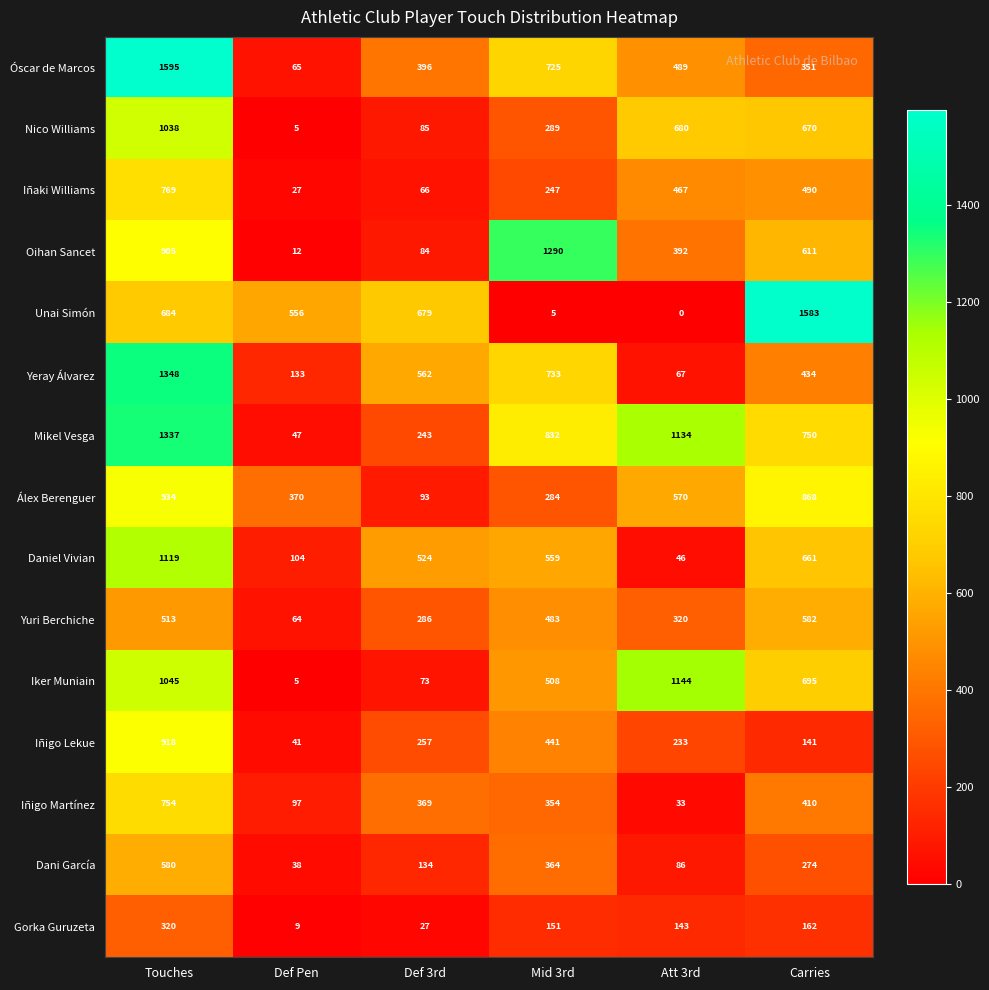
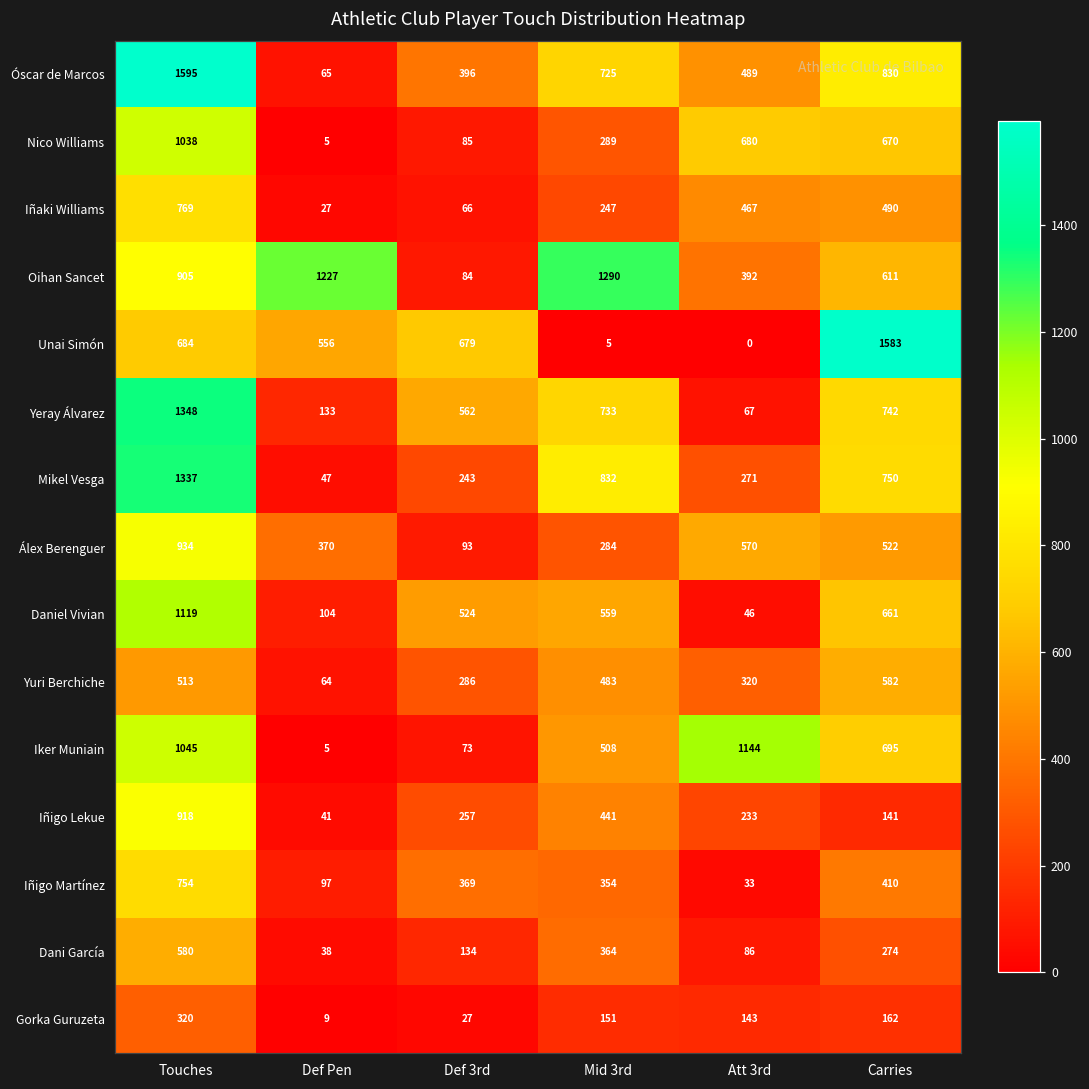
Óscar de Marcos, Carries: 351 -> 830
Oihan Sancet, Def Pen: 12 -> 1227
Yeray Álvarez, Carries: 434 -> 742
Mikel Vesga, Att 3rd: 1134 -> 271
Álex Berenguer, Carries: 868 -> 522
